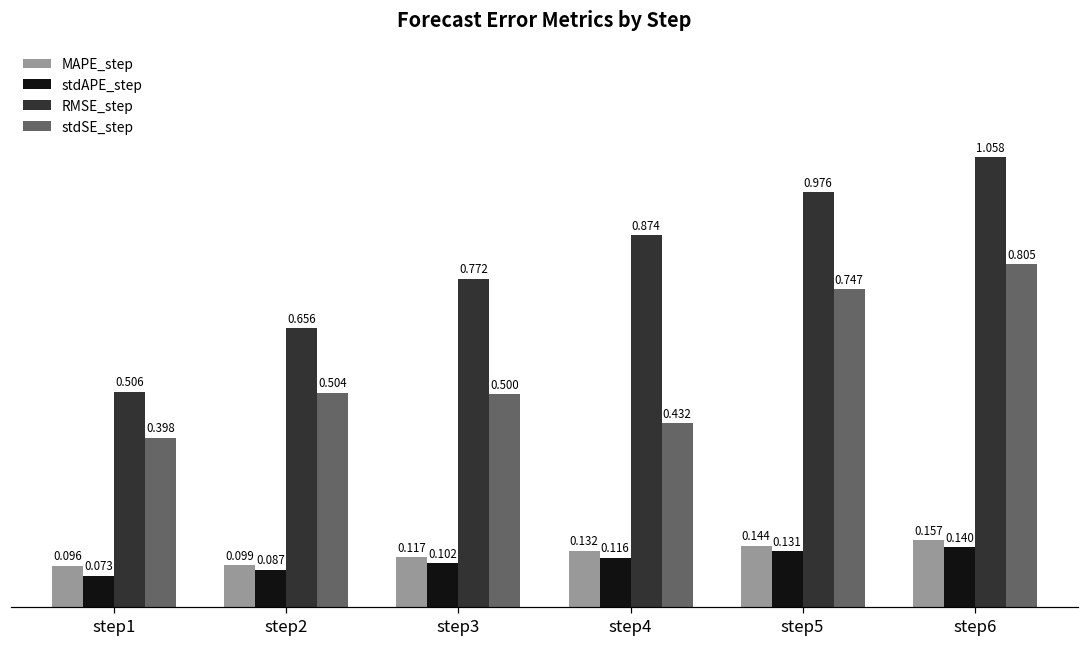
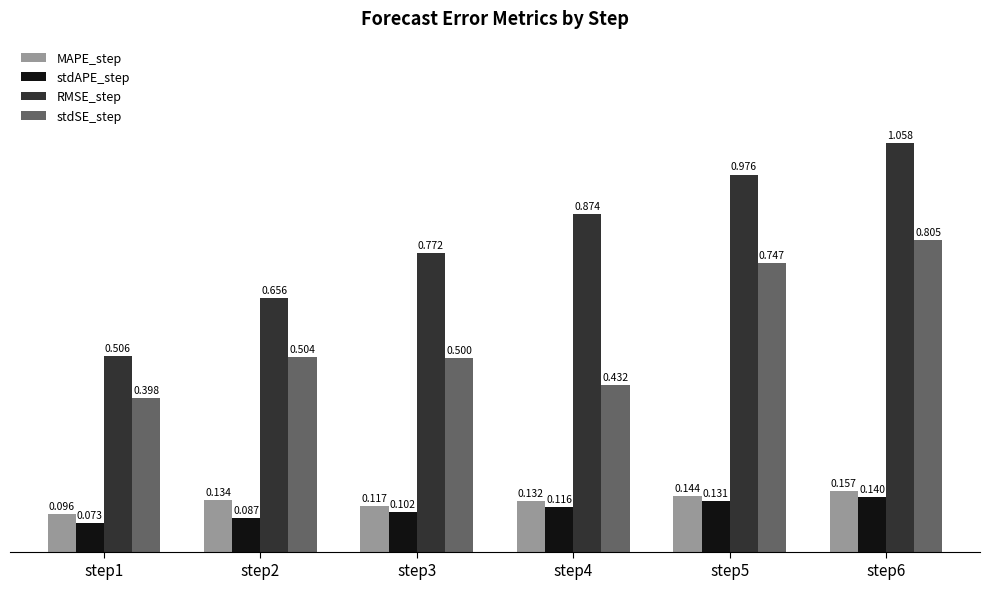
MAPE_step, step2: 0.099 -> 0.134
